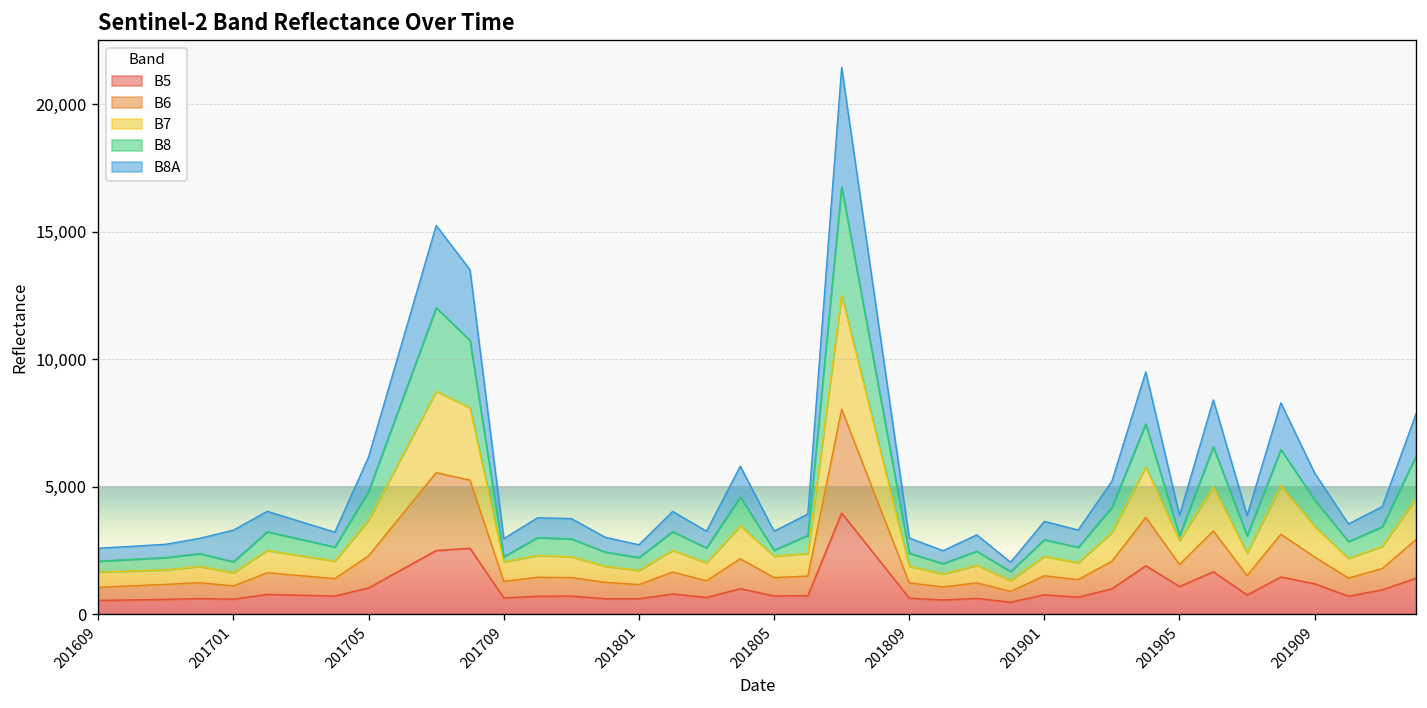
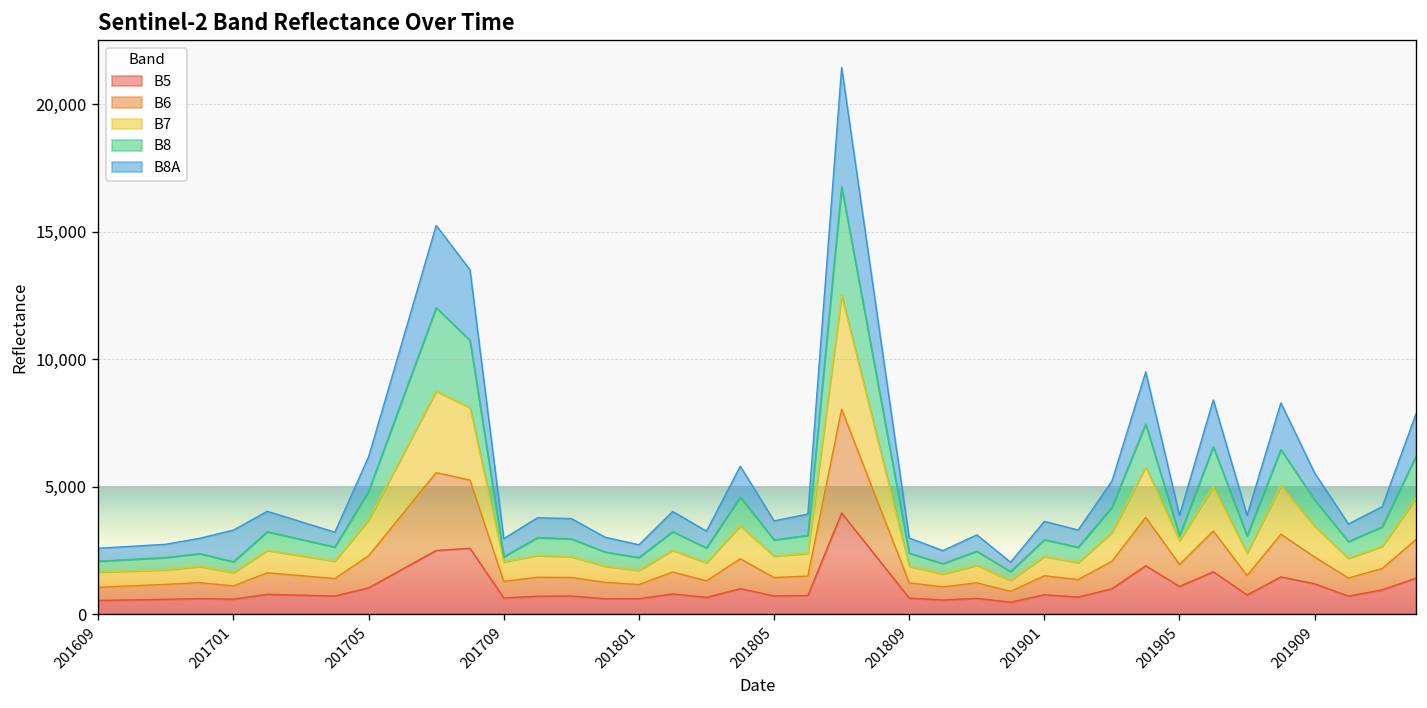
B8, 201805: 200 -> 600
